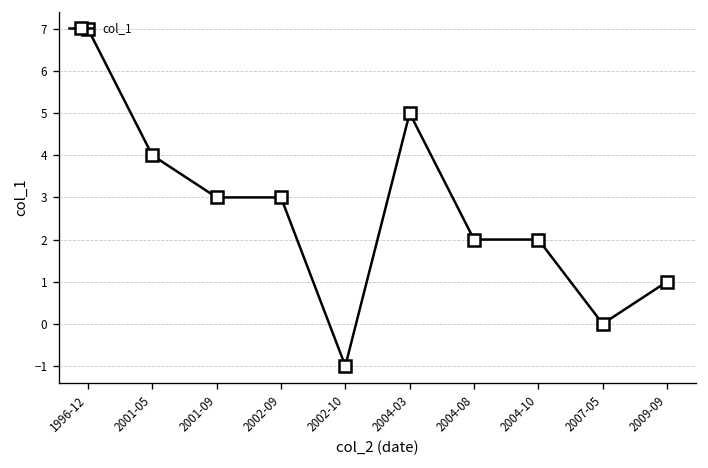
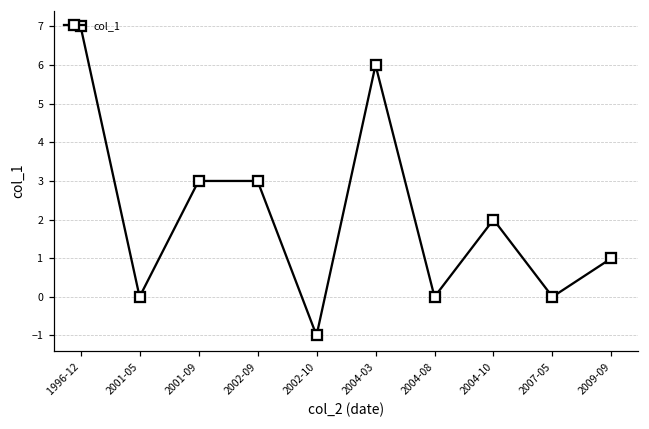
2001-05: 4 -> 0
2004-03: 5 -> 6
2004-08: 2 -> 0
